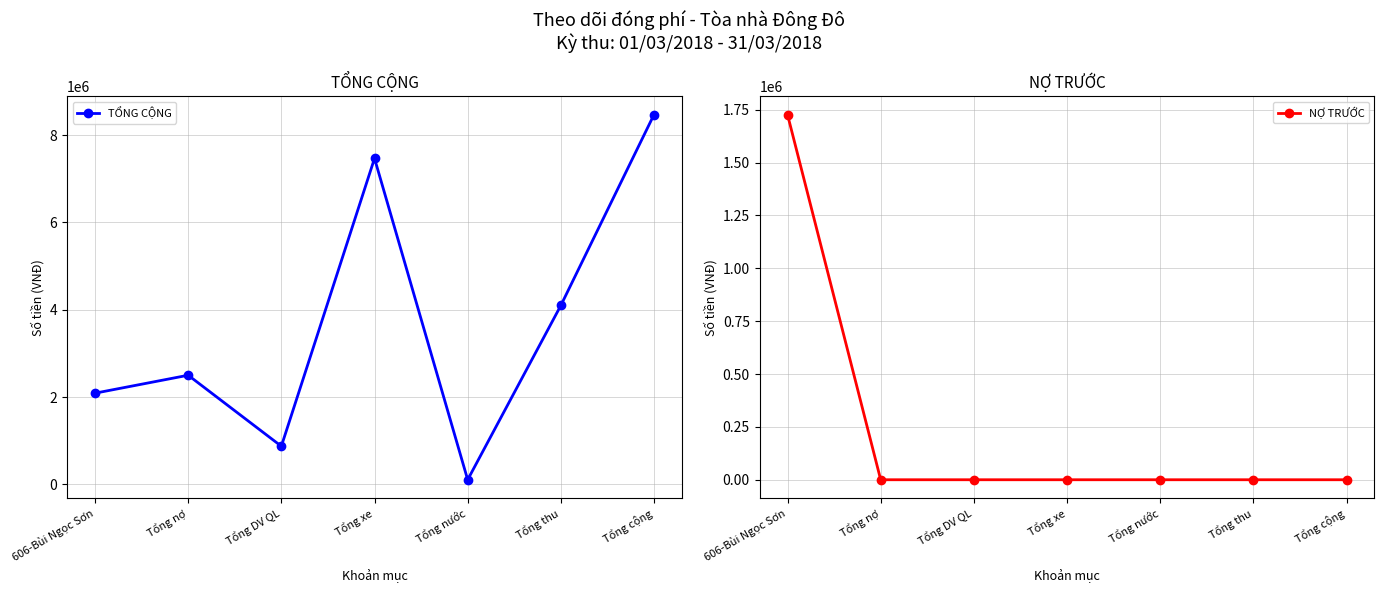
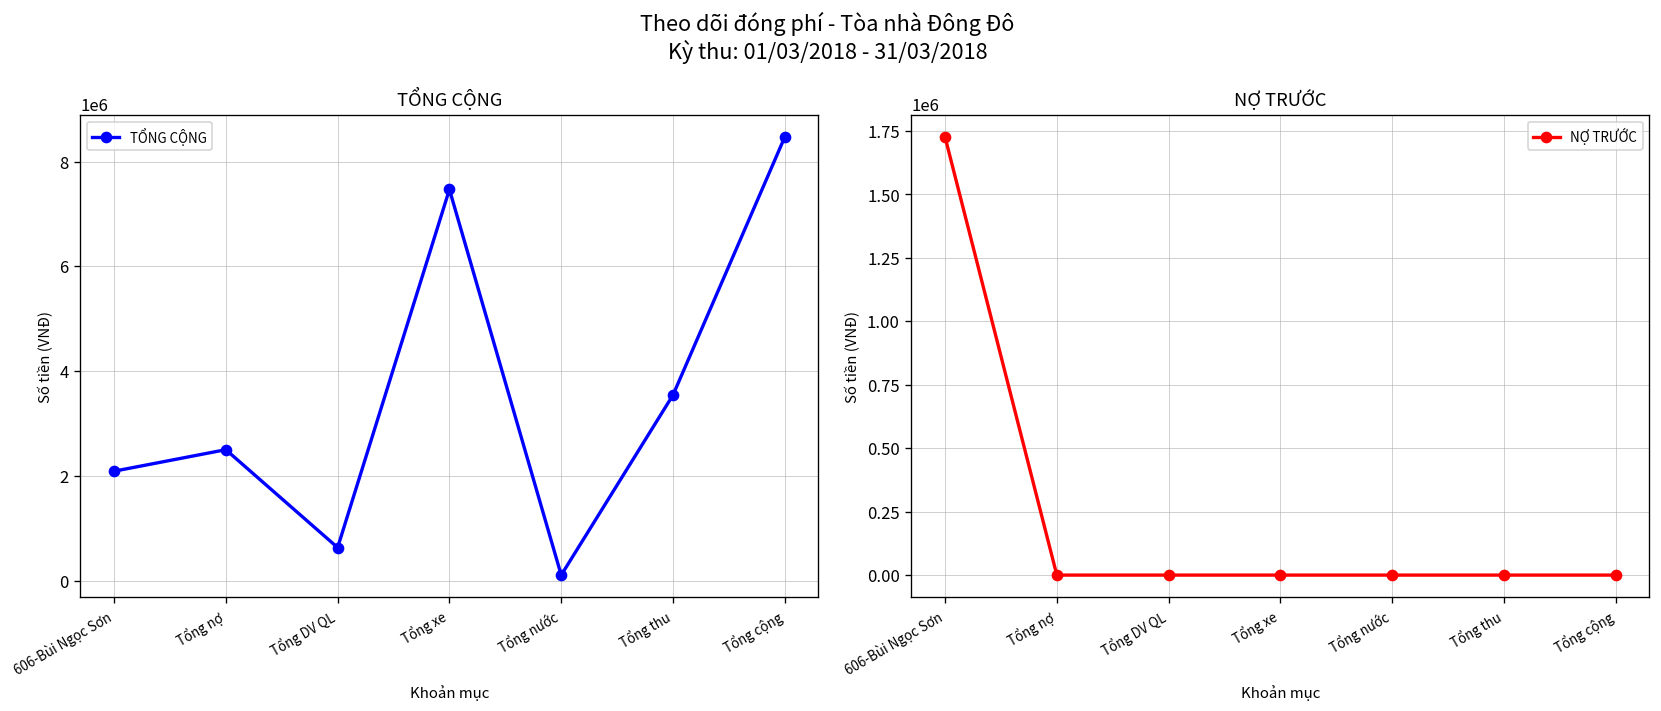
TỔNG CỘNG, Tổng DV QL: 900000 -> 600000
TỔNG CỘNG, Tổng thu: 4100000 -> 3500000
